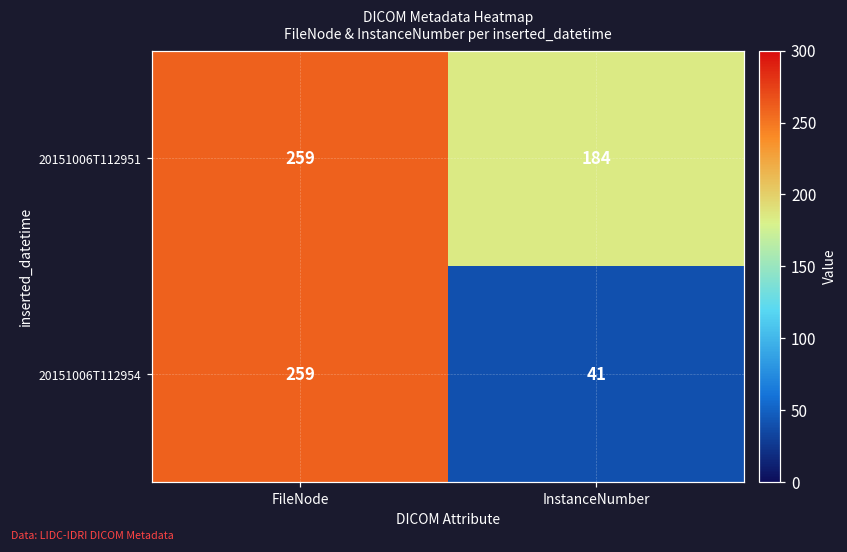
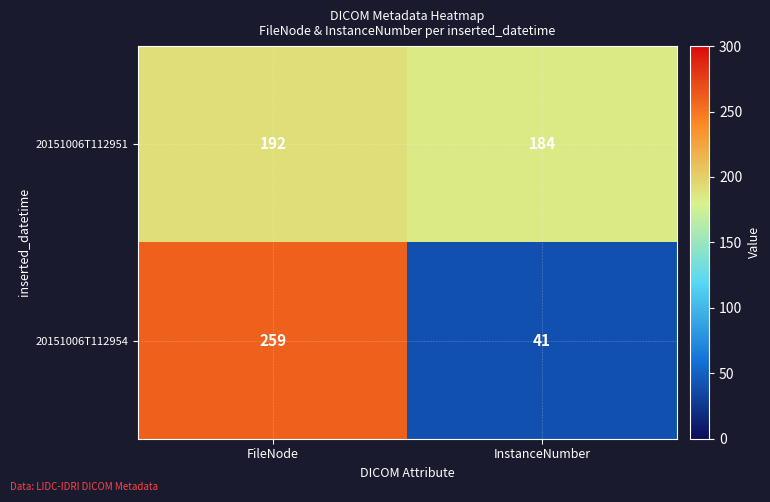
20151006T112951, FileNode: 259 -> 192
